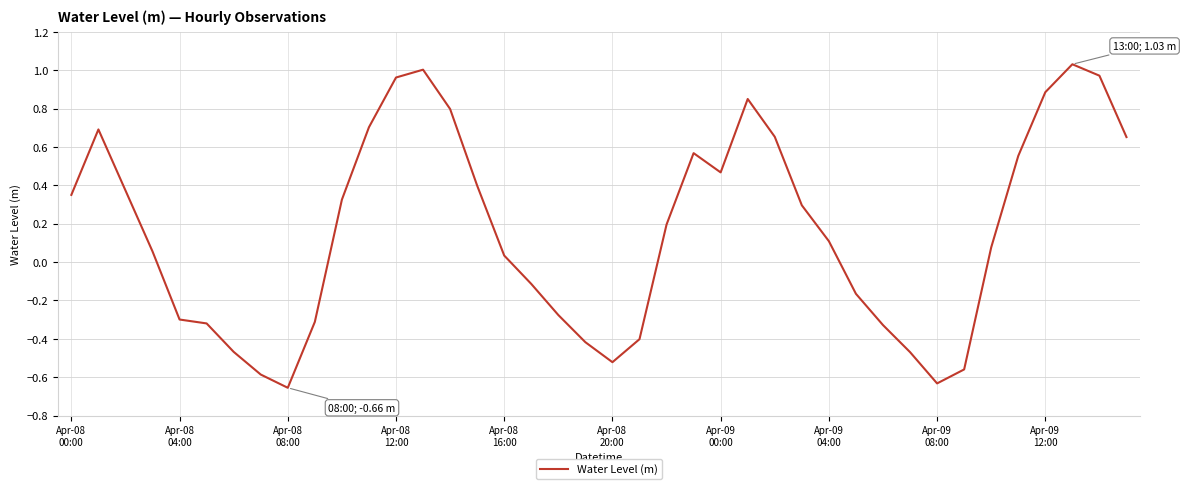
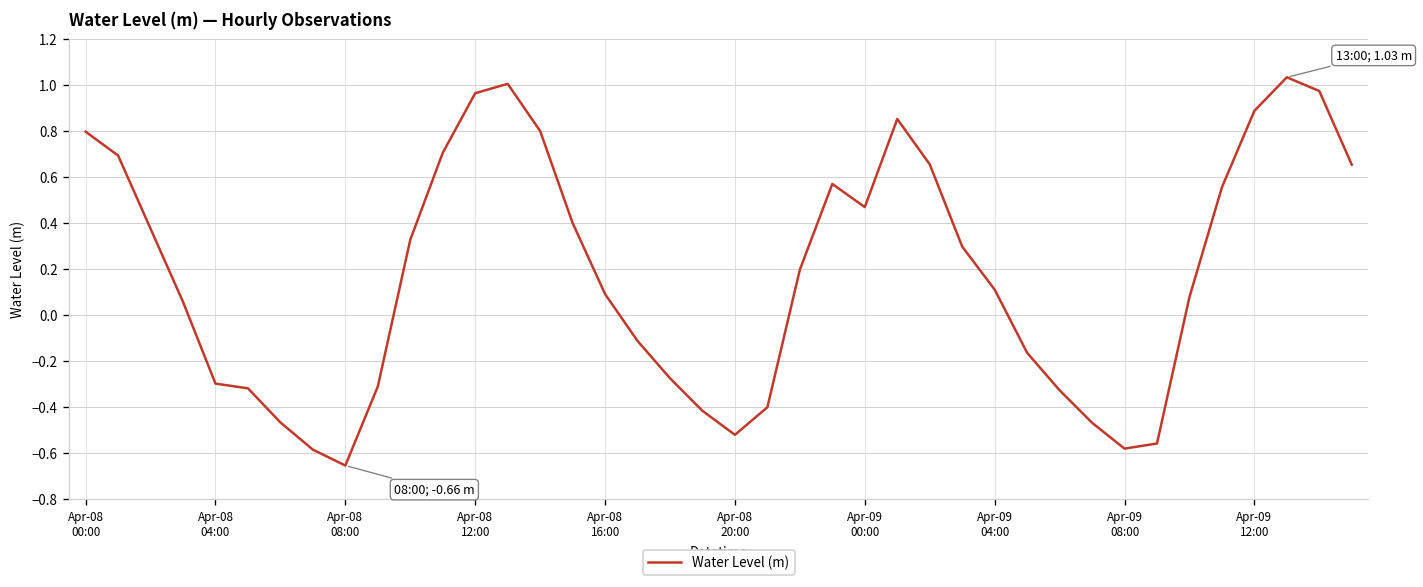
Apr-08 00:00: 0.35 -> 0.80
Apr-08 16:00: 0.03 -> 0.09
Apr-09 08:00: -0.63 -> -0.58
